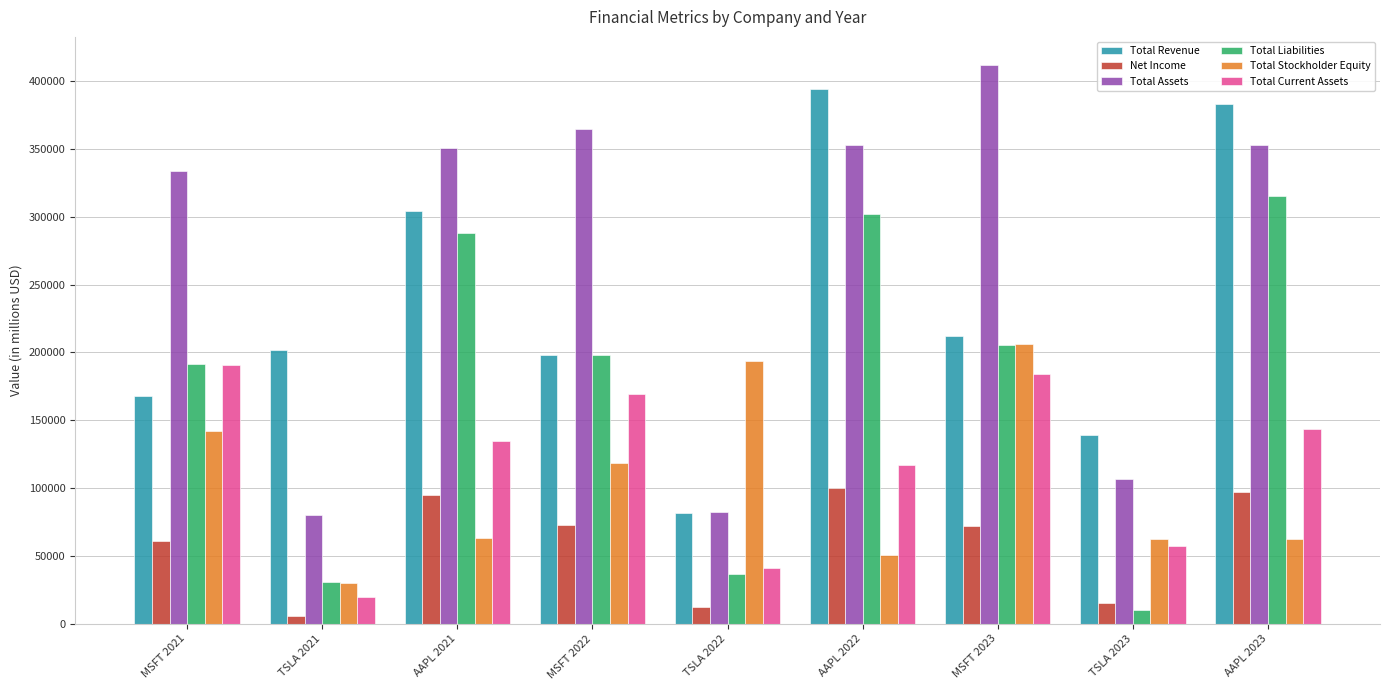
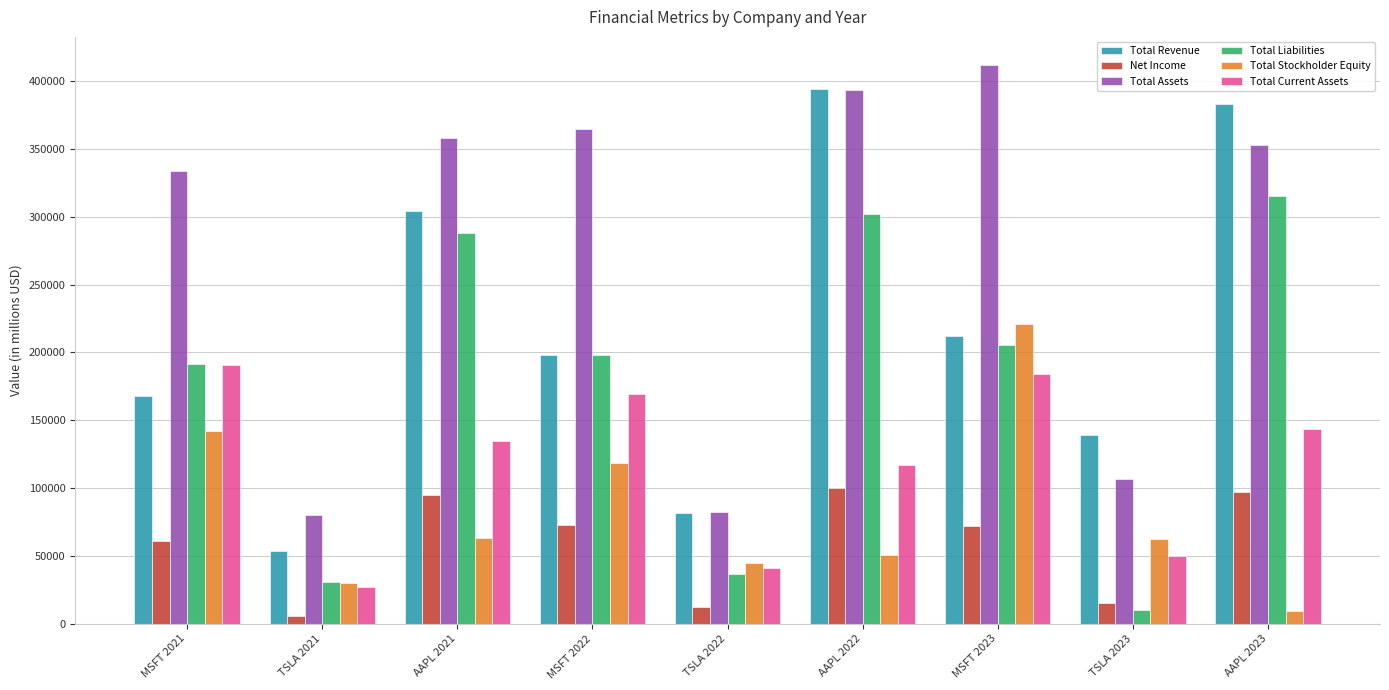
Total Revenue, TSLA 2021: 202000 -> 54000
Total Current Assets, TSLA 2021: 20000 -> 27000
Total Assets, AAPL 2021: 351000 -> 358000
Total Stockholder Equity, TSLA 2022: 193000 -> 45000
Total Assets, AAPL 2022: 353000 -> 394000
Total Stockholder Equity, MSFT 2023: 206000 -> 221000
Total Current Assets, TSLA 2023: 57000 -> 50000
Total Stockholder Equity, AAPL 2023: 62000 -> 9000
